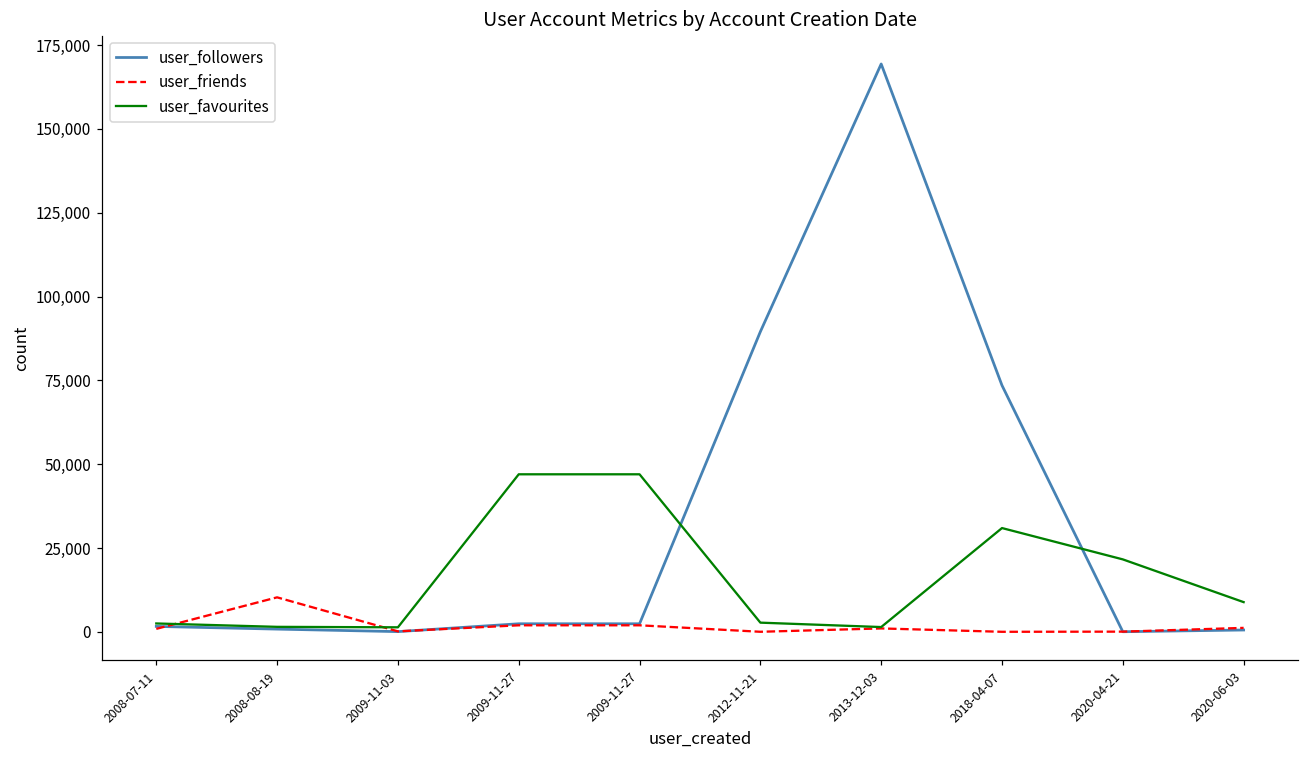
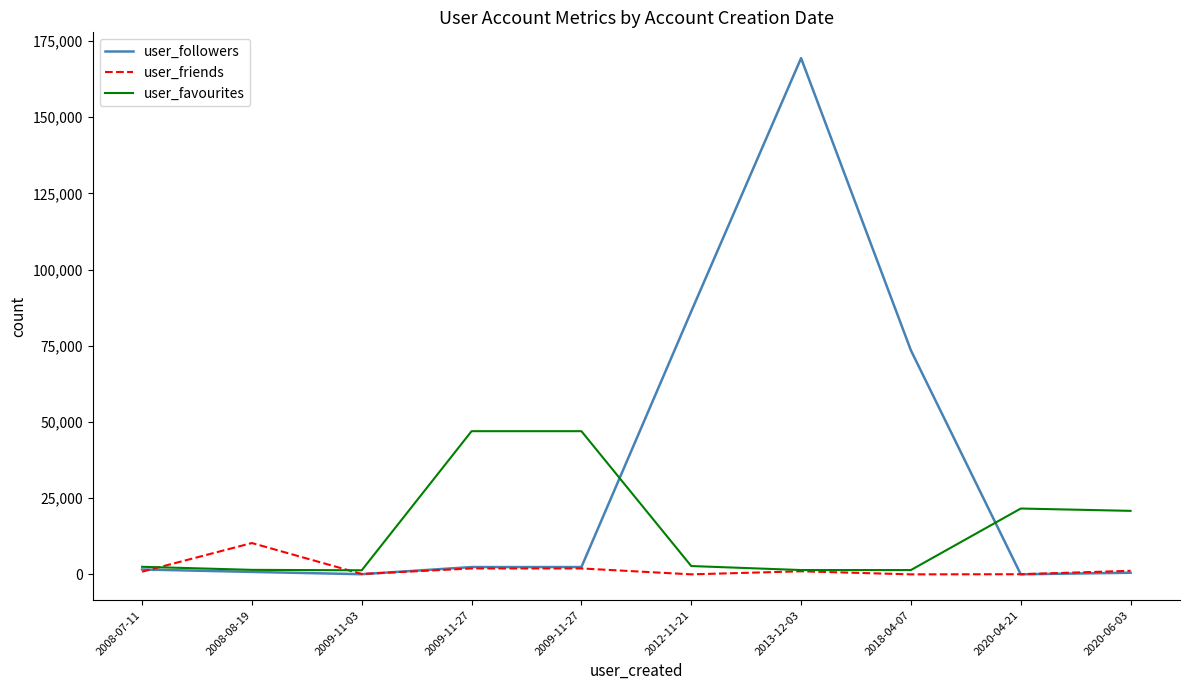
user_followers, 2012-11-21: 90,000 -> 86,000
user_favourites, 2018-04-07: 31,000 -> 1,000
user_favourites, 2020-06-03: 9,000 -> 21,000
